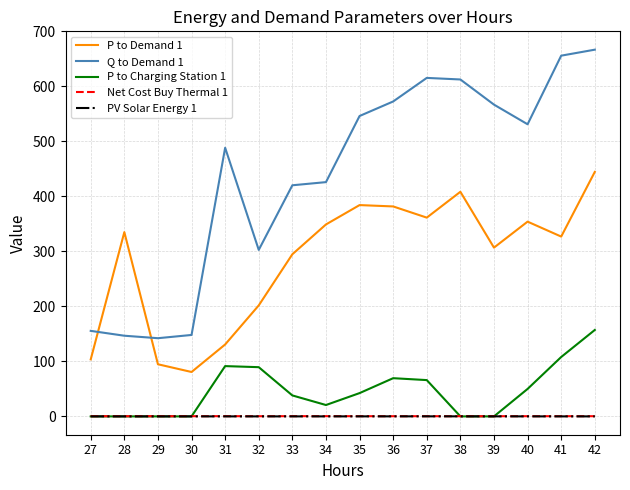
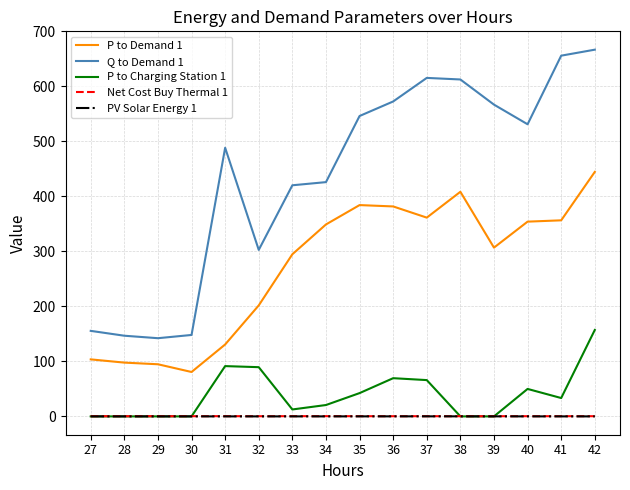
P to Demand 1, 28: 340 -> 100
P to Charging Station 1, 33: 40 -> 10
P to Demand 1, 41: 330 -> 360
P to Charging Station 1, 41: 110 -> 30
